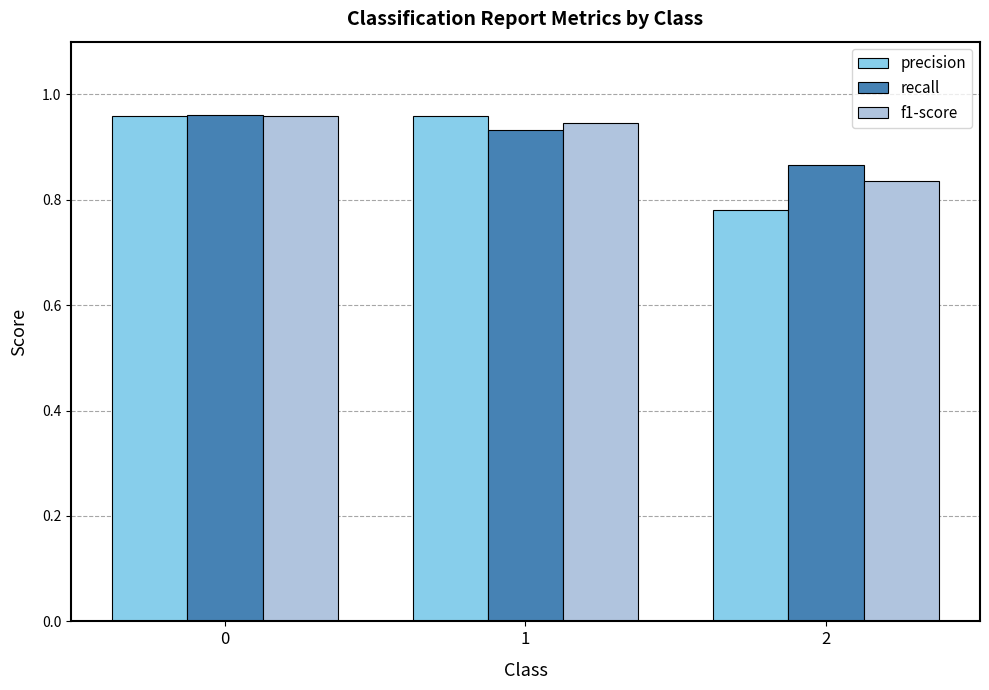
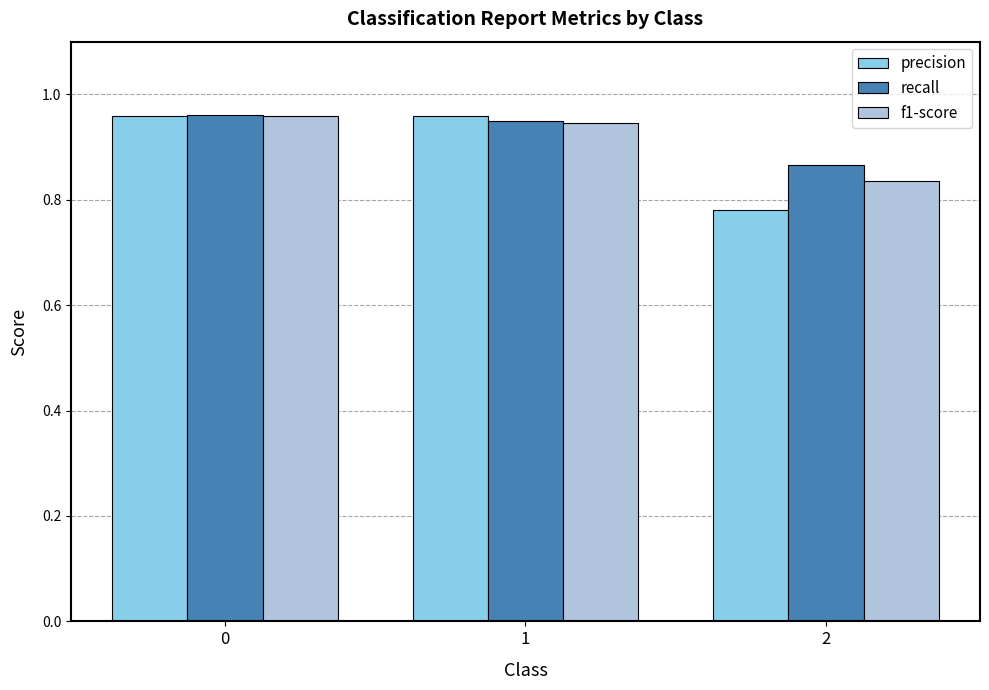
recall, 1: 0.93 -> 0.95
